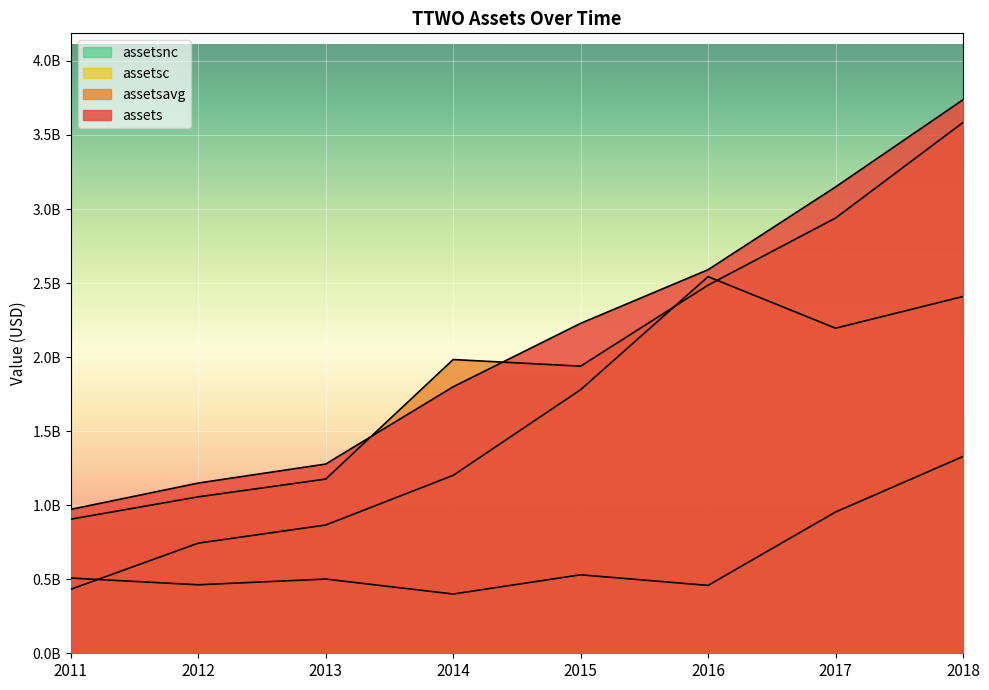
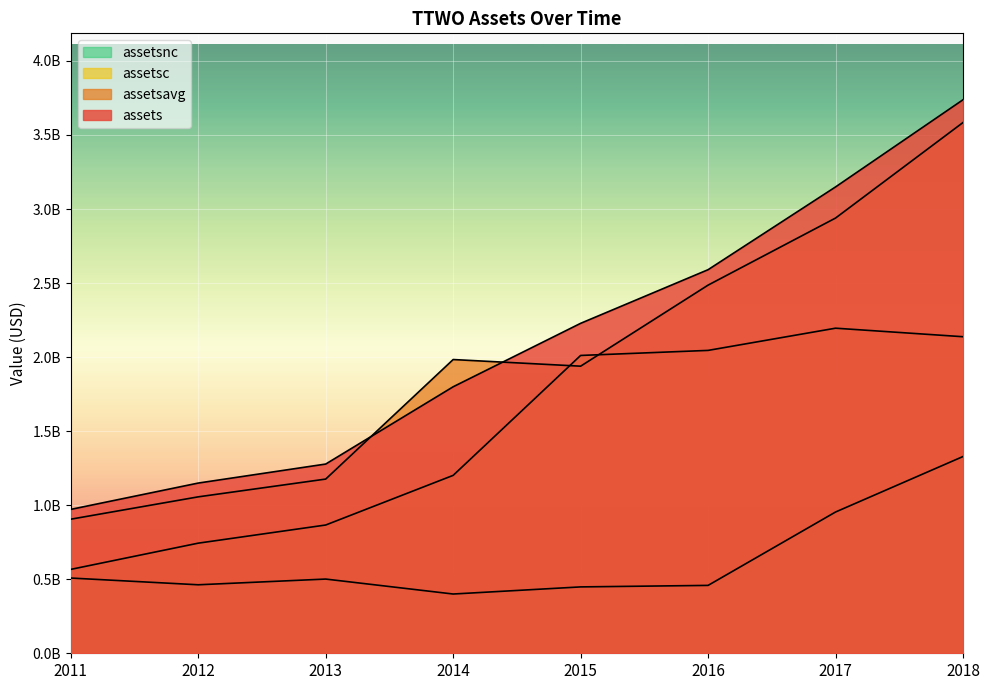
assetsc, 2011: 430000000 -> 570000000
assetsnc, 2015: 530000000 -> 450000000
assetsc, 2015: 1780000000 -> 2010000000
assetsc, 2016: 2540000000 -> 2050000000
assetsc, 2018: 2410000000 -> 2140000000
